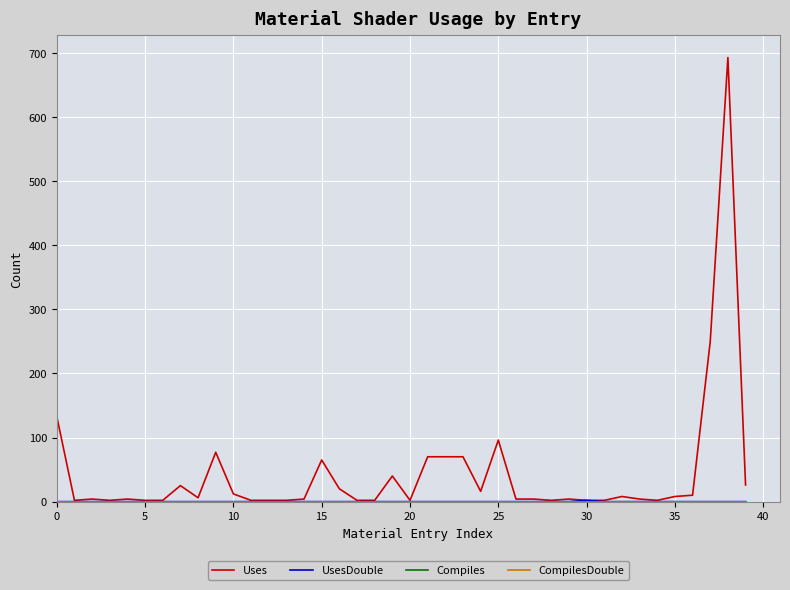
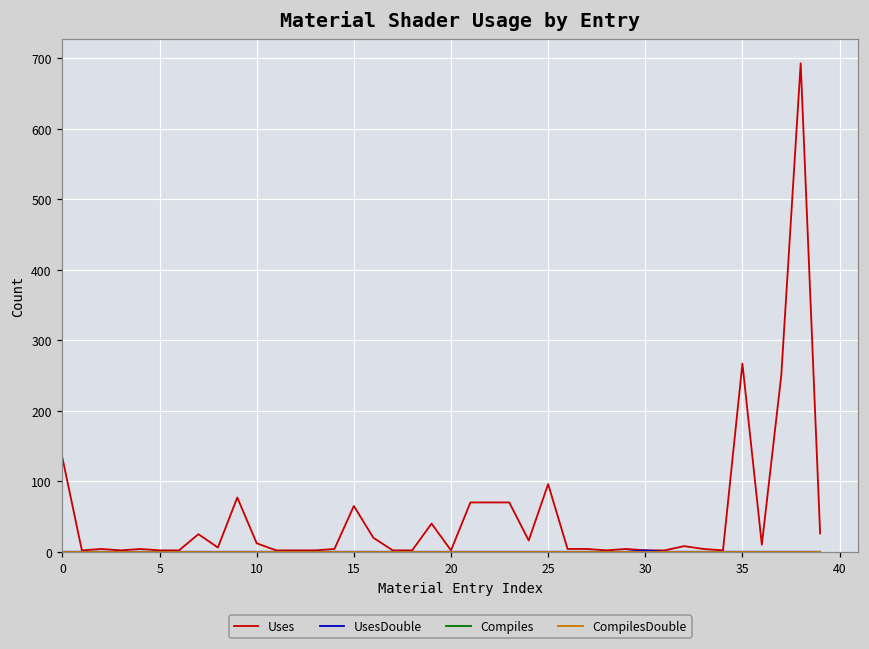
Uses, 35: 10 -> 270
